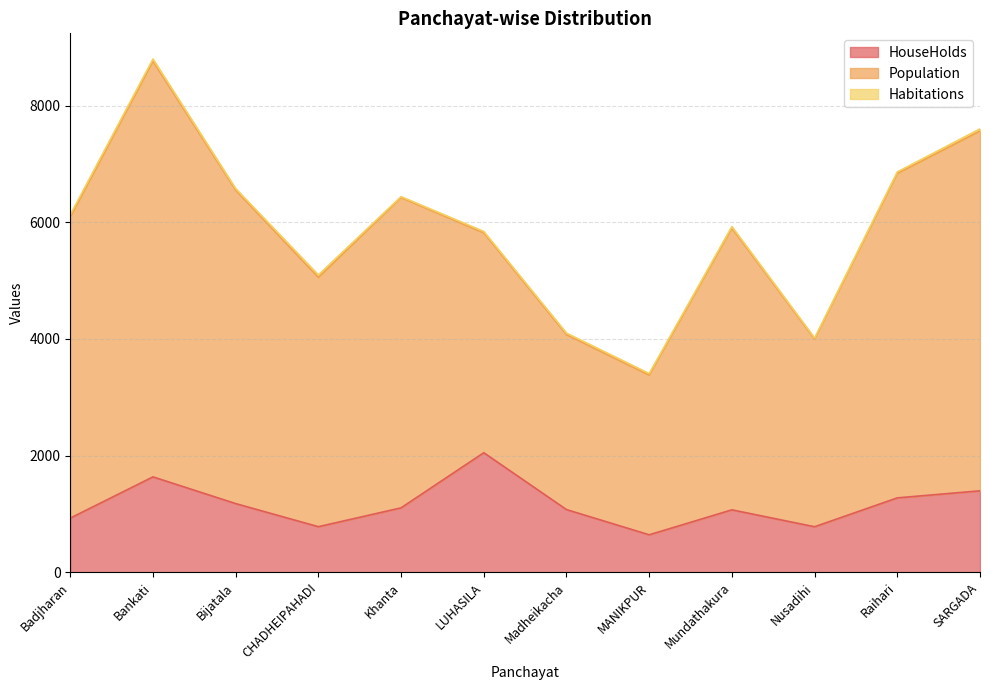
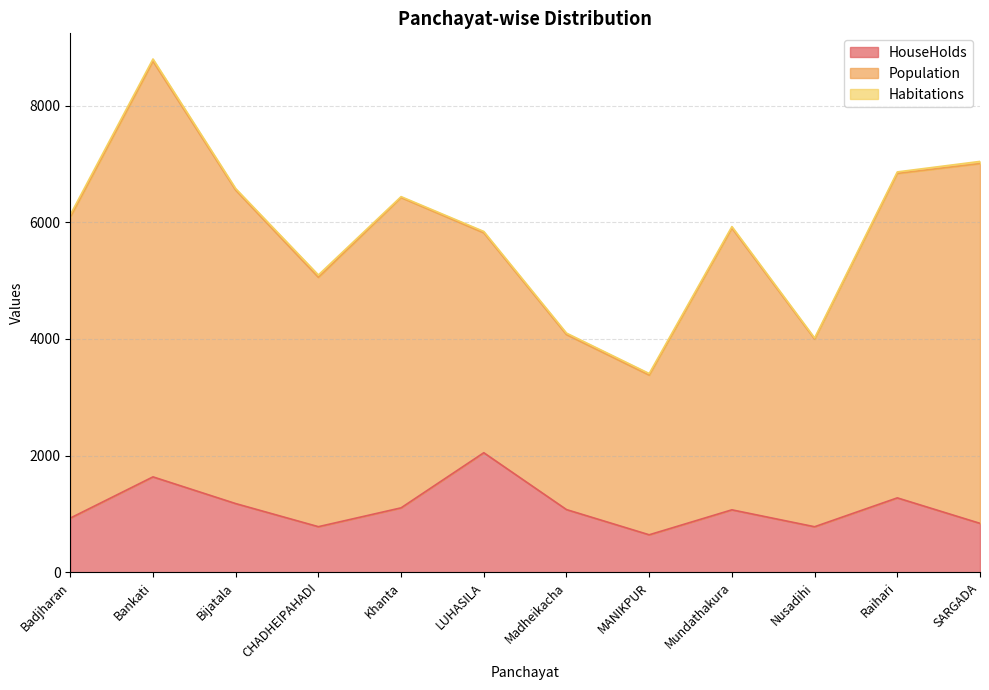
HouseHolds, SARGADA: 1400 -> 800
